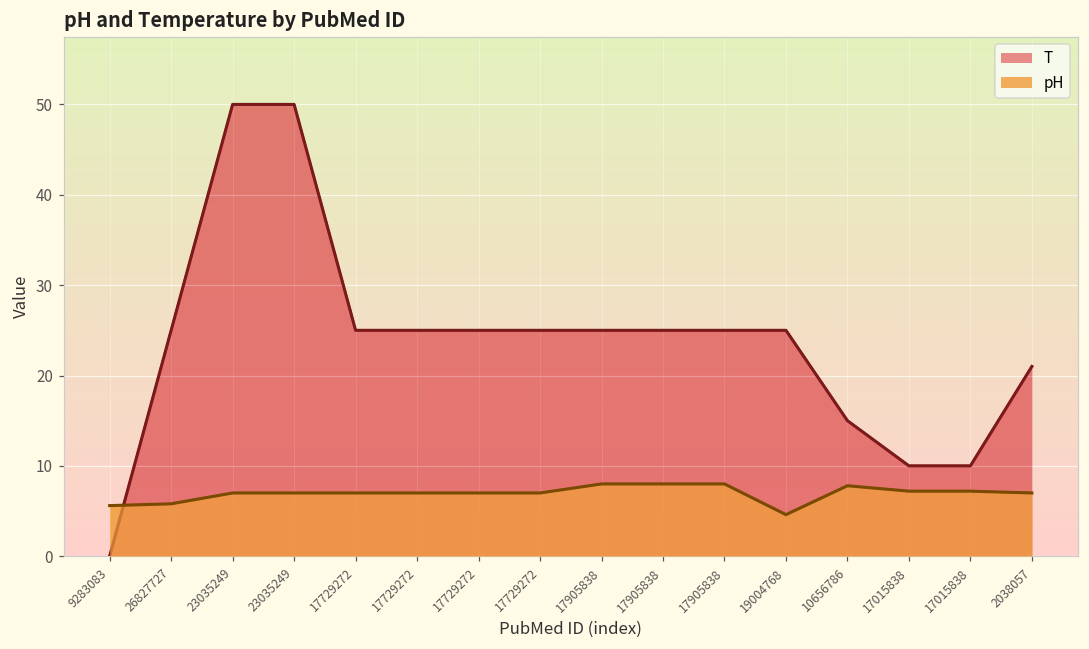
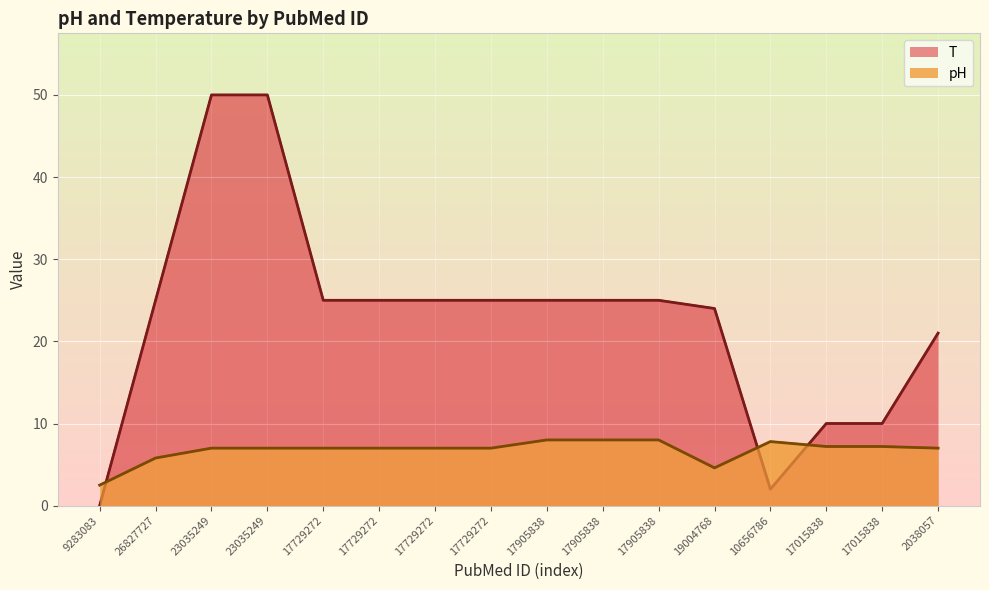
pH, 9283083: 6 -> 3
T, 19004768: 25 -> 24
T, 10656786: 15 -> 2
